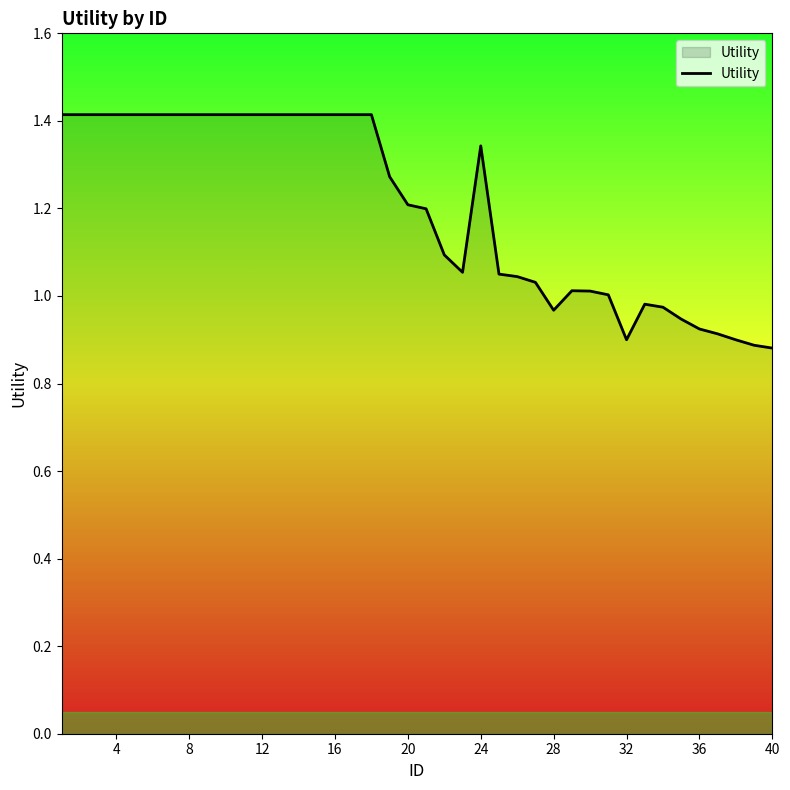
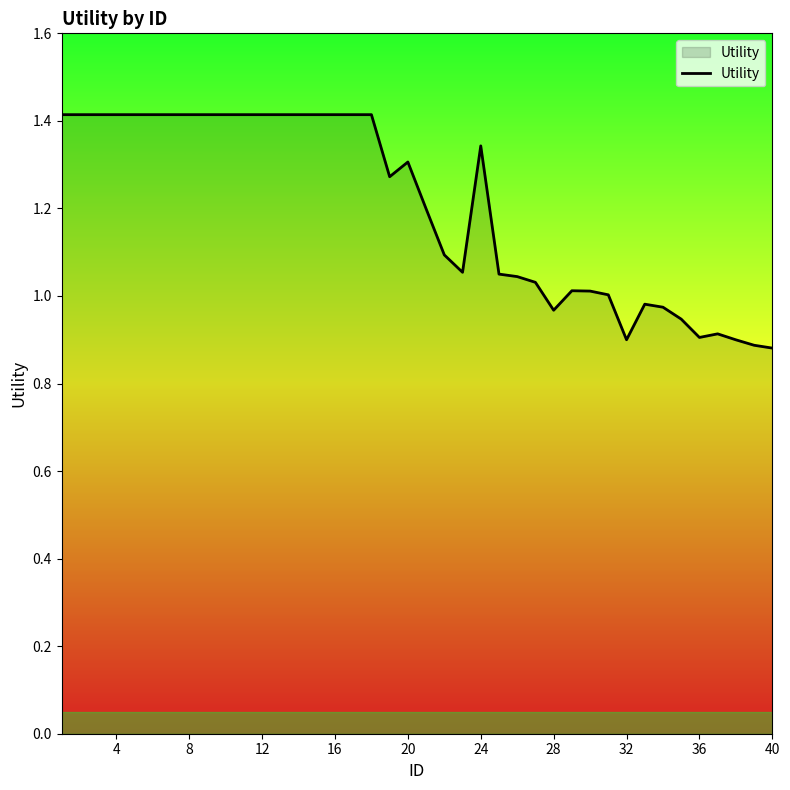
20: 1.21 -> 1.31
36: 0.92 -> 0.91
